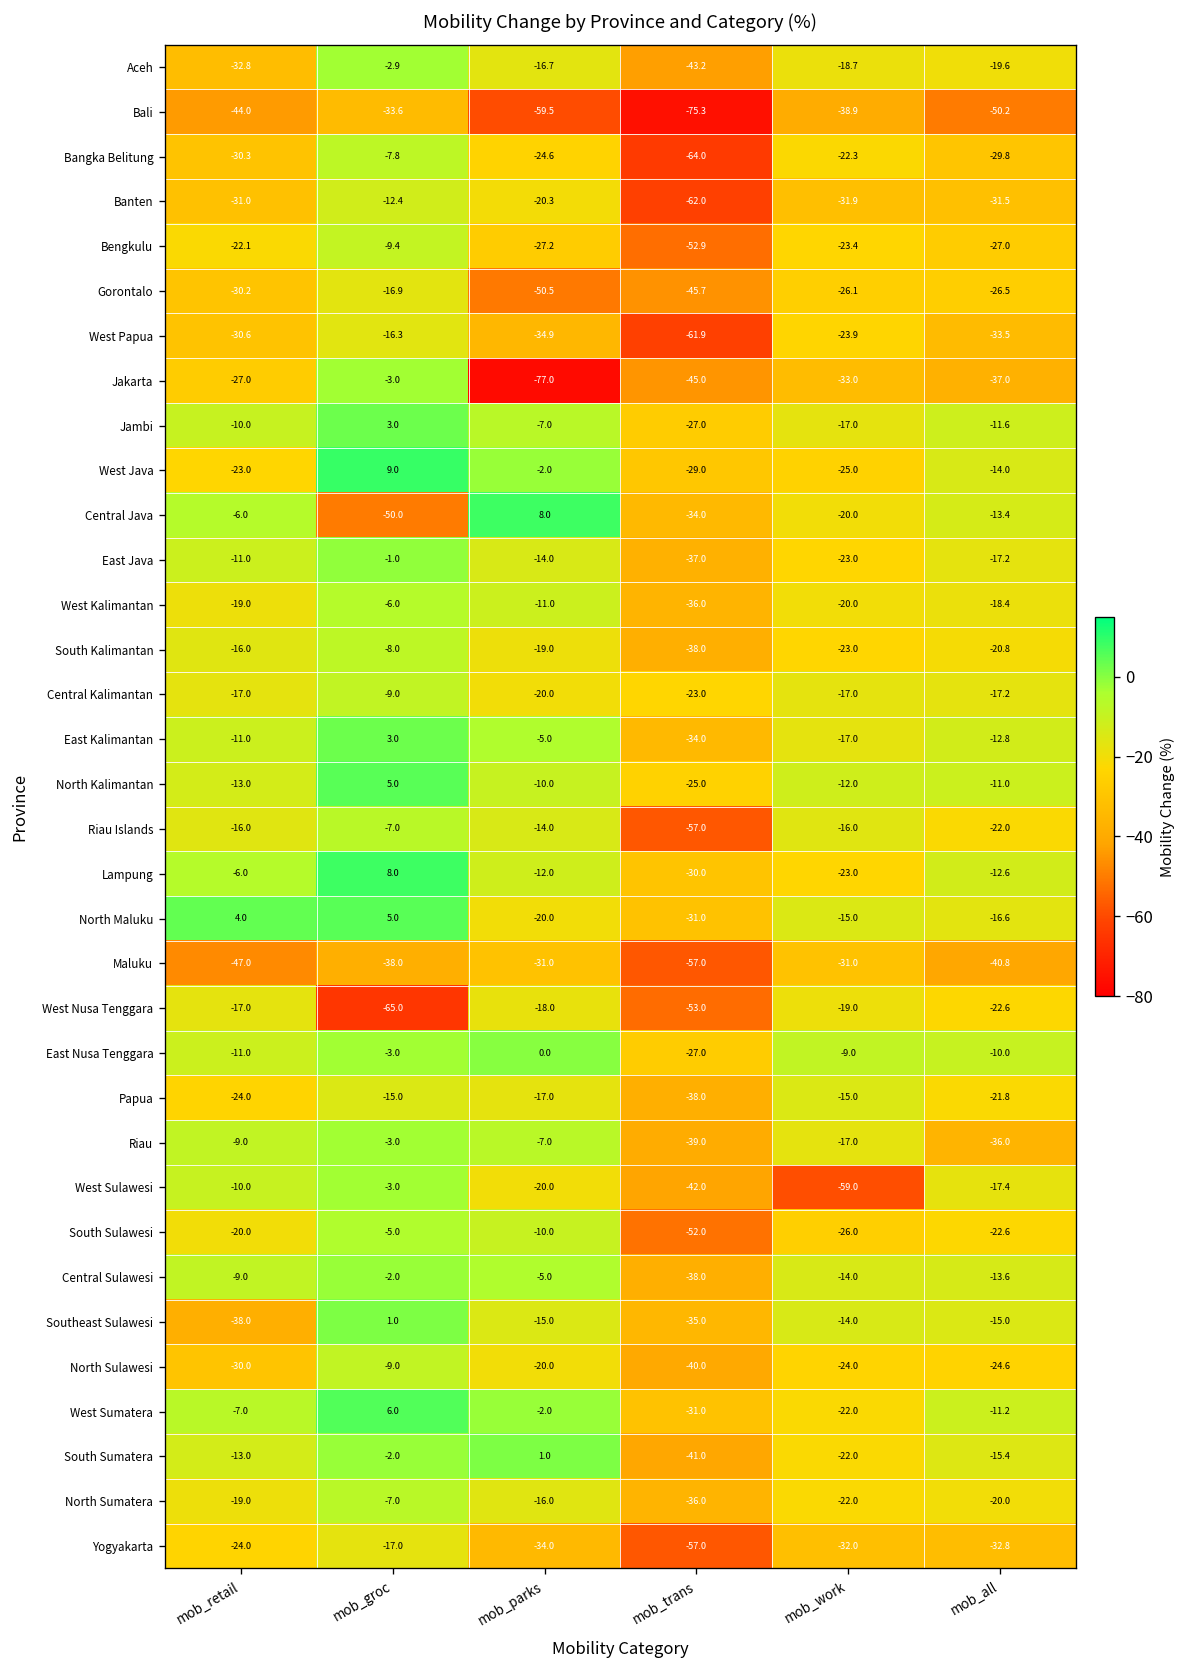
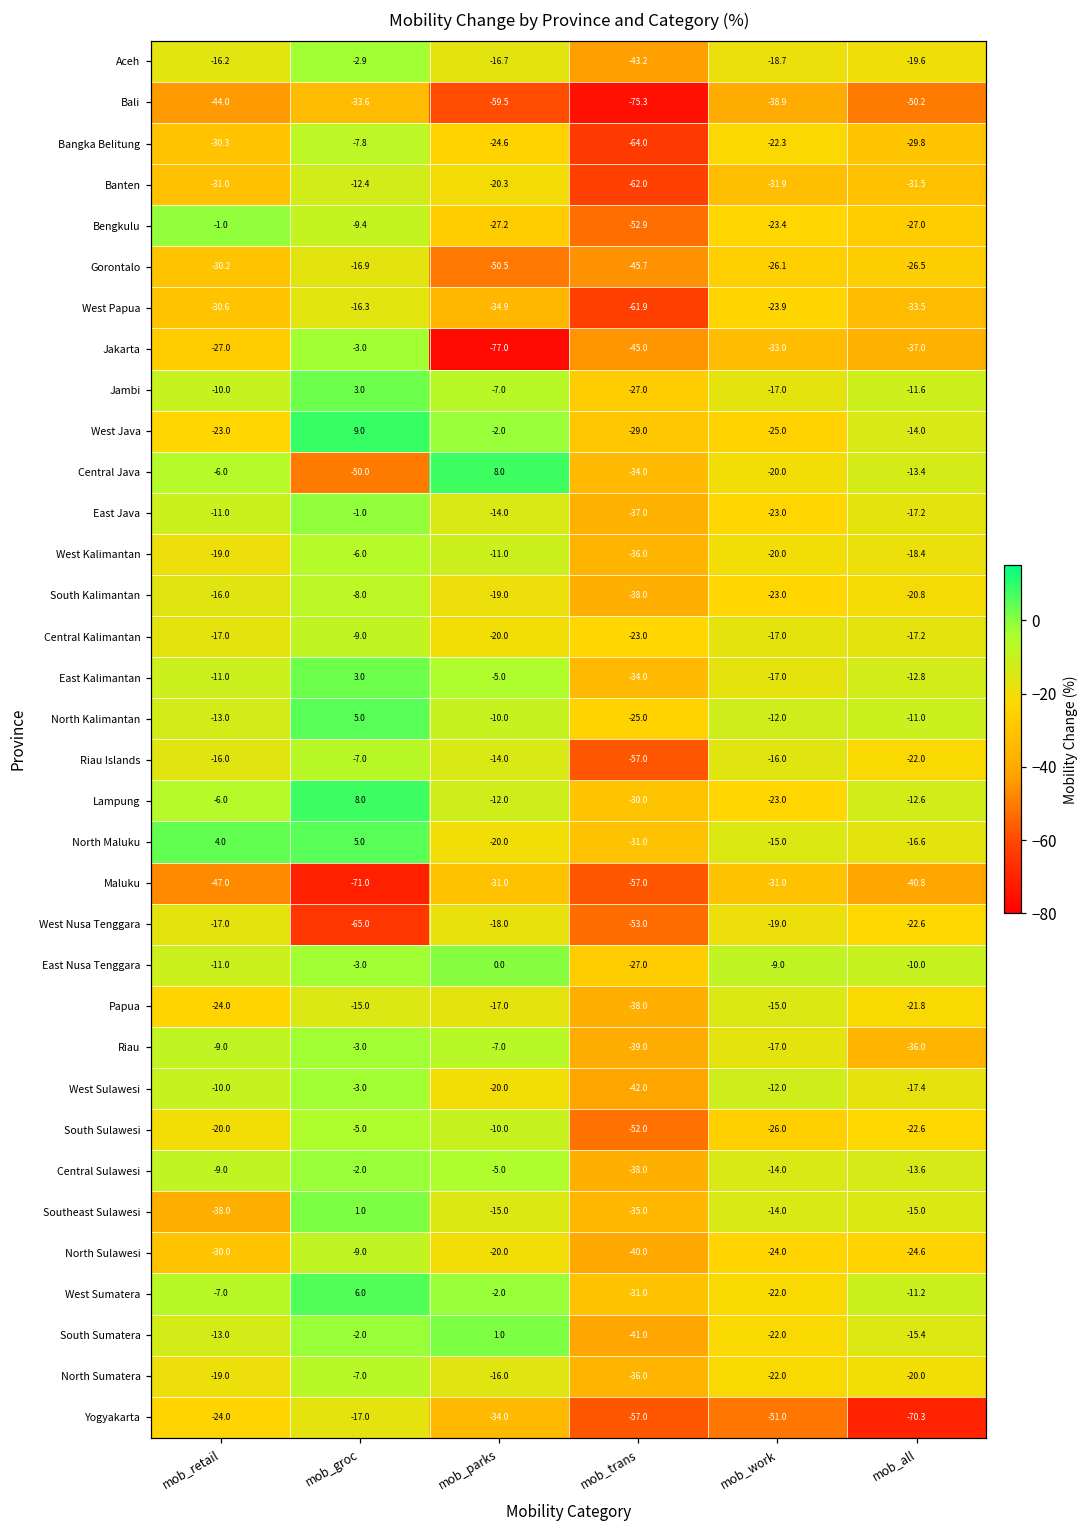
Aceh, mob_retail: -32.8 -> -16.2
Bengkulu, mob_retail: -22.1 -> -1.0
Maluku, mob_groc: -38.0 -> -71.0
West Sulawesi, mob_work: -59.0 -> -12.0
Yogyakarta, mob_work: -32.0 -> -51.0
Yogyakarta, mob_all: -32.8 -> -70.3
